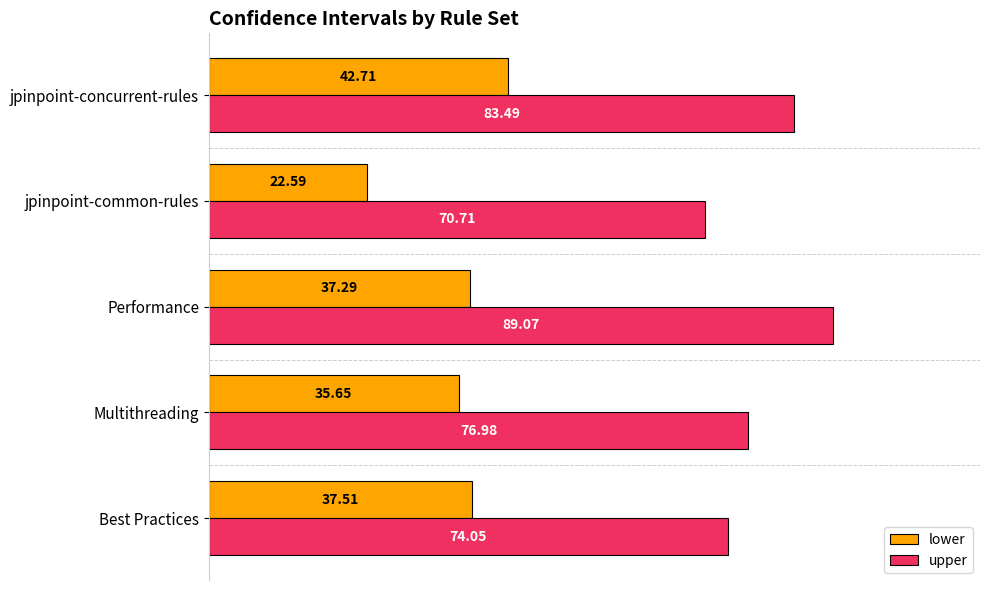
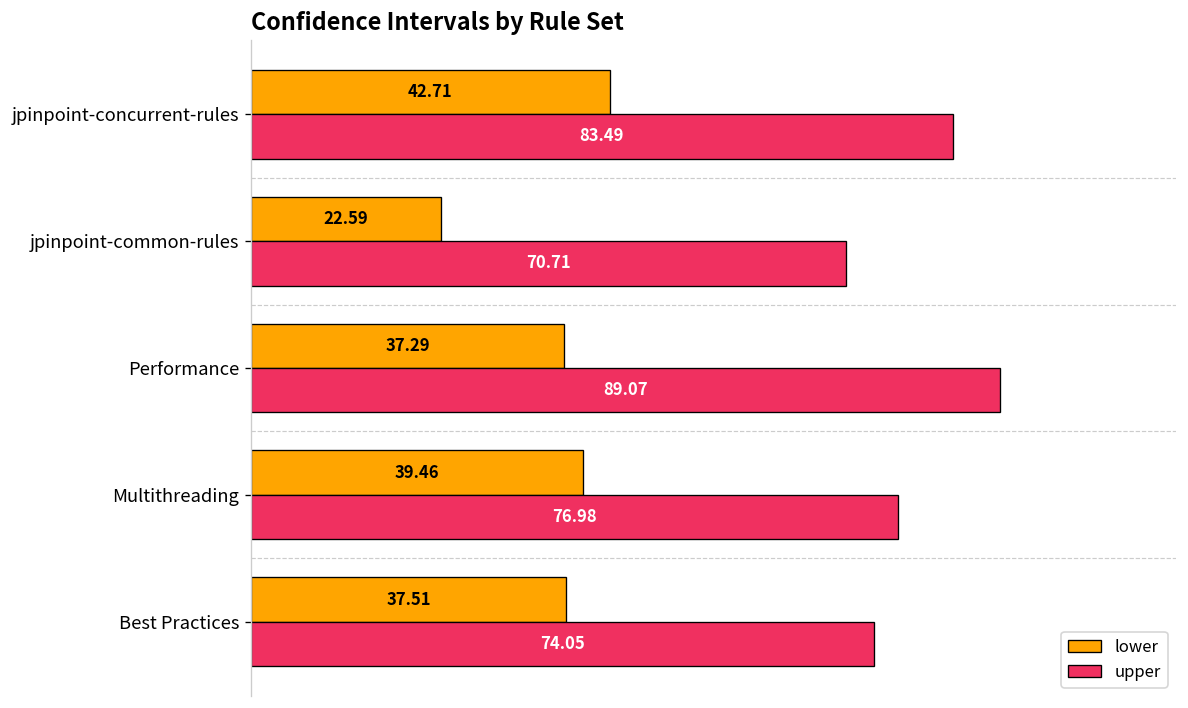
lower, Multithreading: 35.65 -> 39.46
